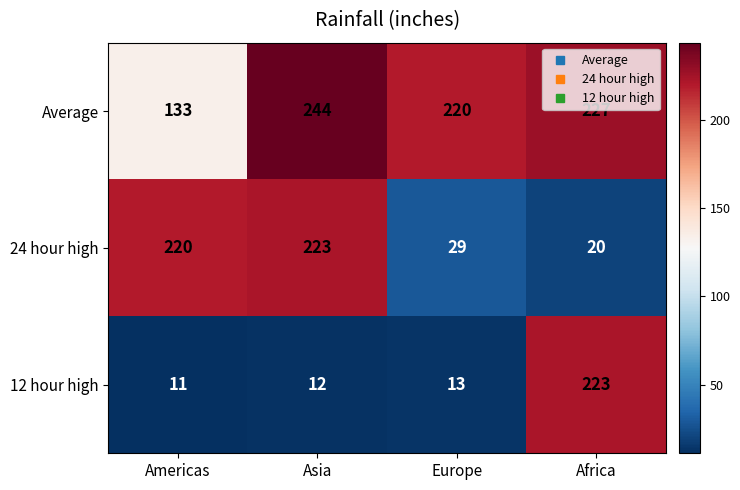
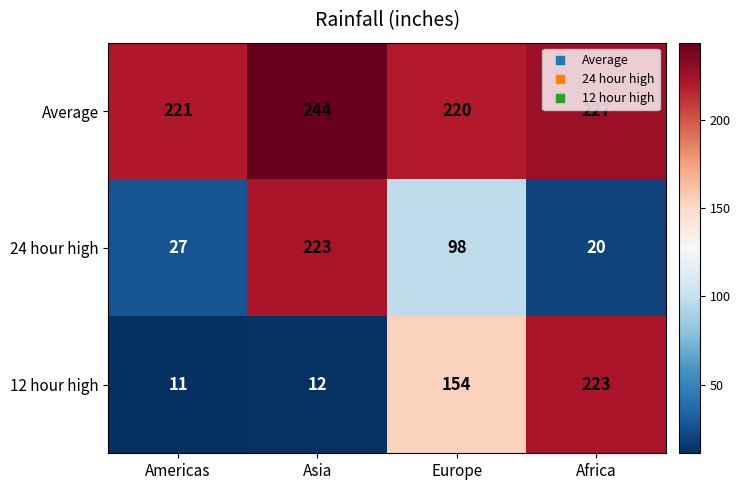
Average, Americas: 133 -> 221
24 hour high, Americas: 220 -> 27
24 hour high, Europe: 29 -> 98
12 hour high, Europe: 13 -> 154
